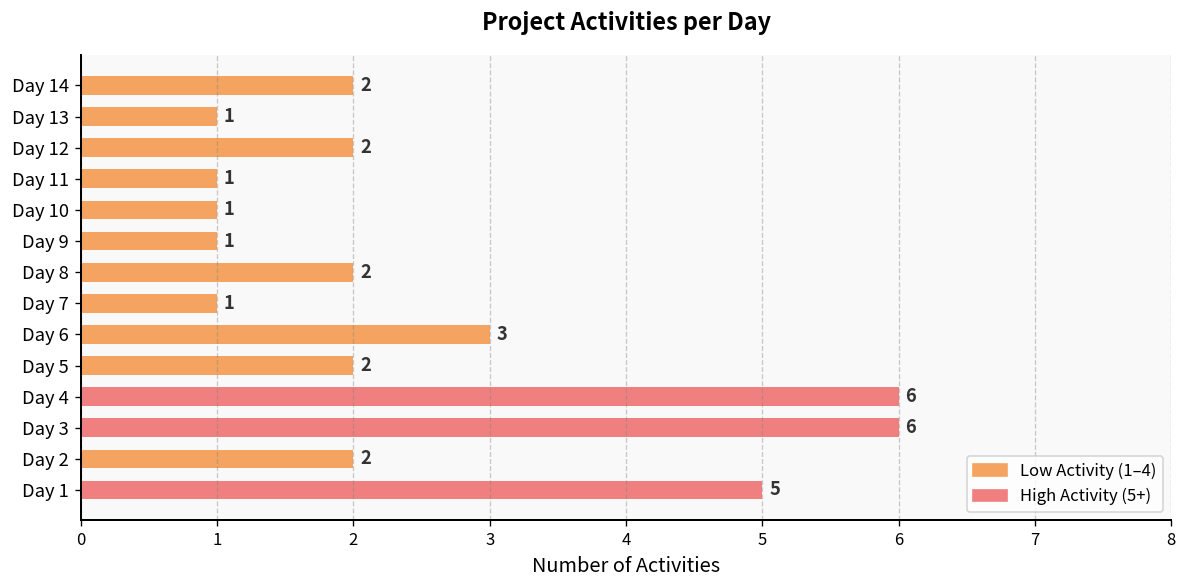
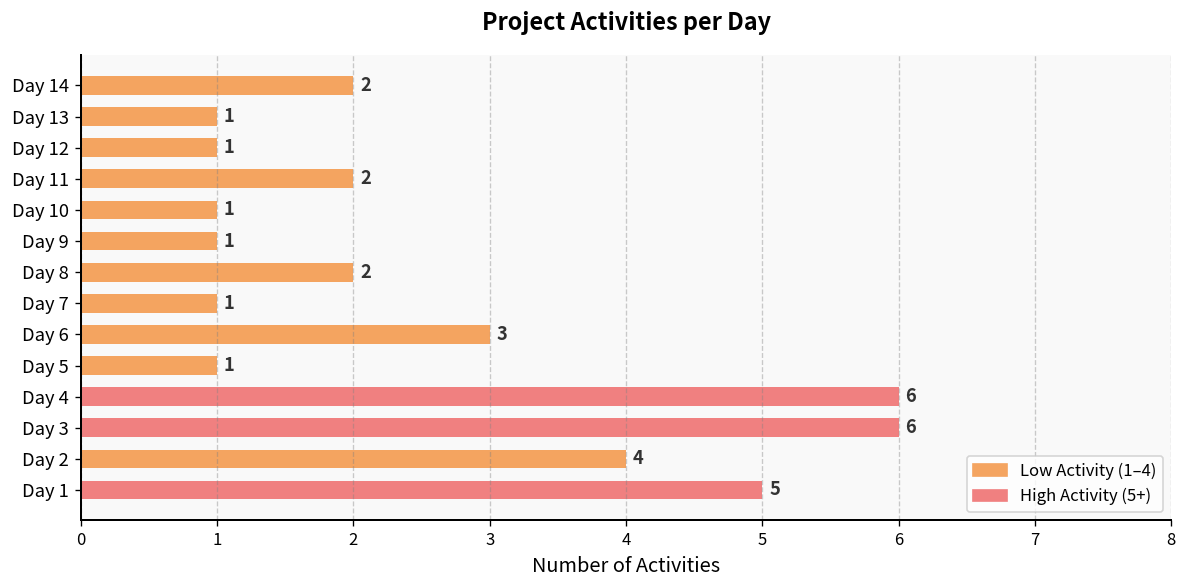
Day 12: 2 -> 1
Day 11: 1 -> 2
Day 5: 2 -> 1
Day 2: 2 -> 4
